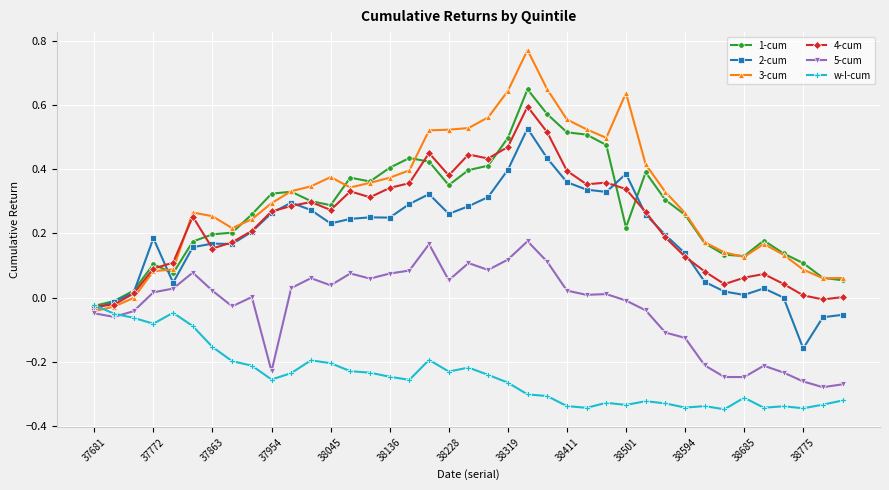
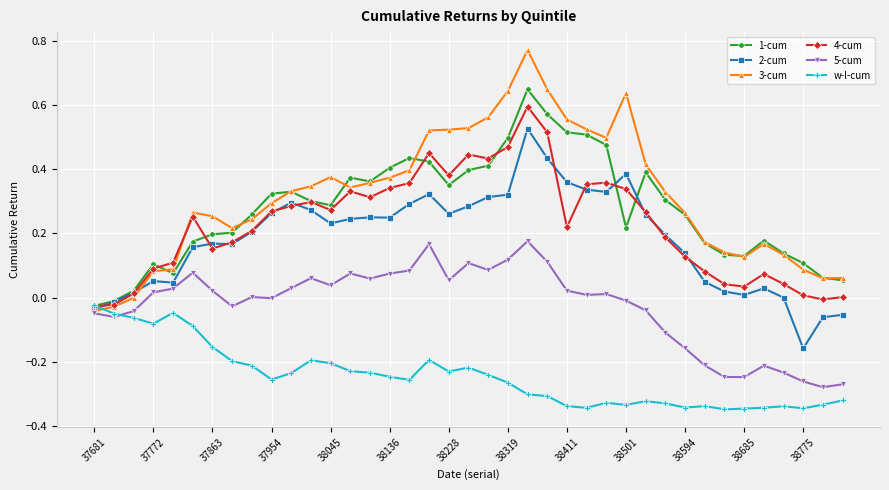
2-cum, 37772: 0.19 -> 0.05
5-cum, 37954: -0.23 -> 0.00
2-cum, 38319: 0.40 -> 0.32
4-cum, 38411: 0.39 -> 0.22
5-cum, 38594: -0.12 -> -0.16
4-cum, 38685: 0.06 -> 0.03
w-l-cum, 38685: -0.31 -> -0.34
